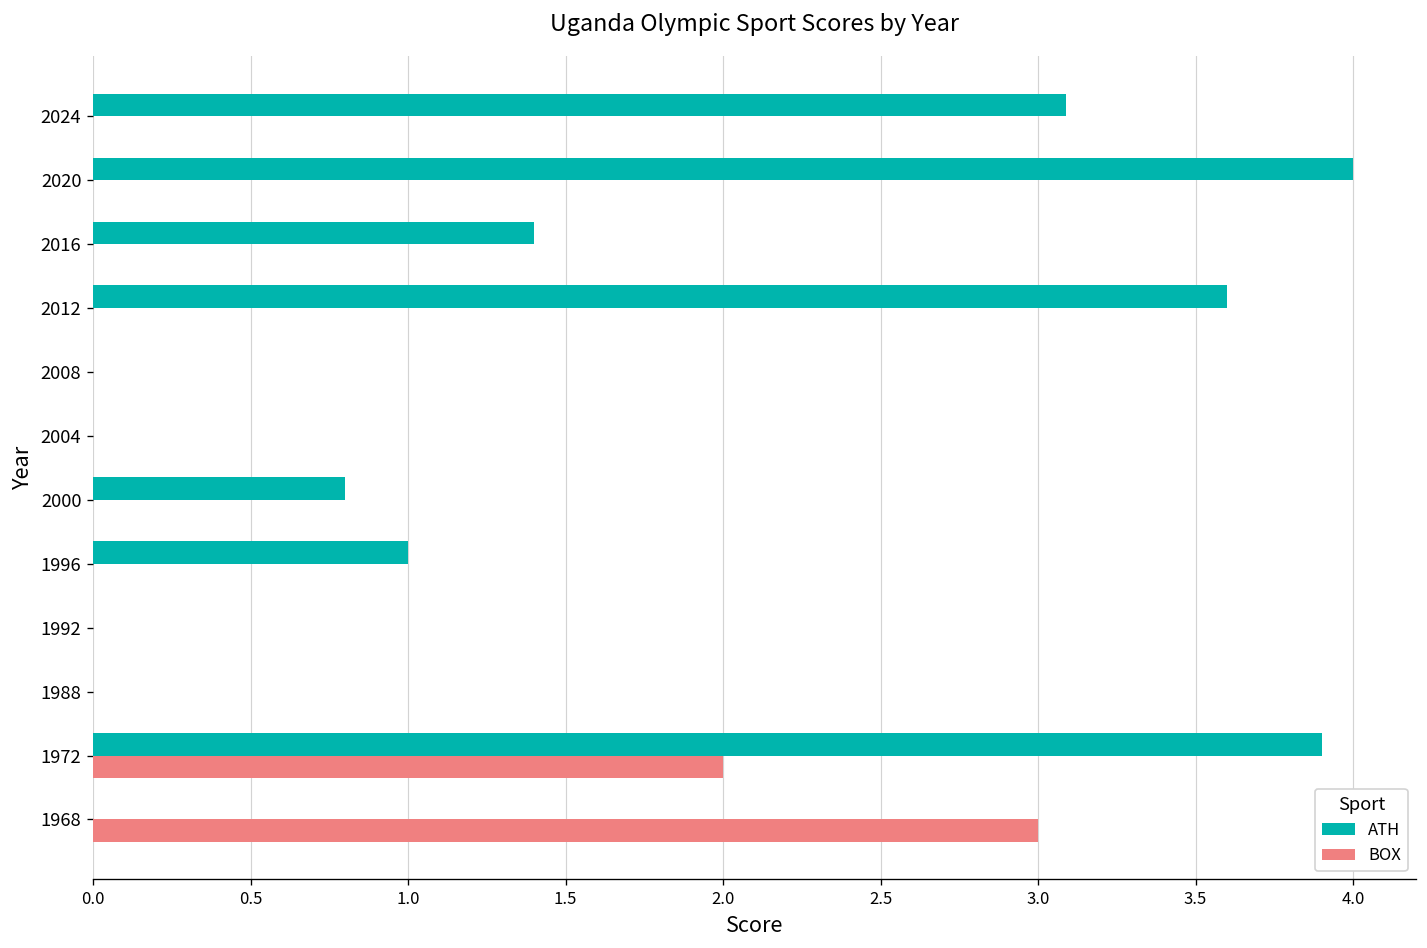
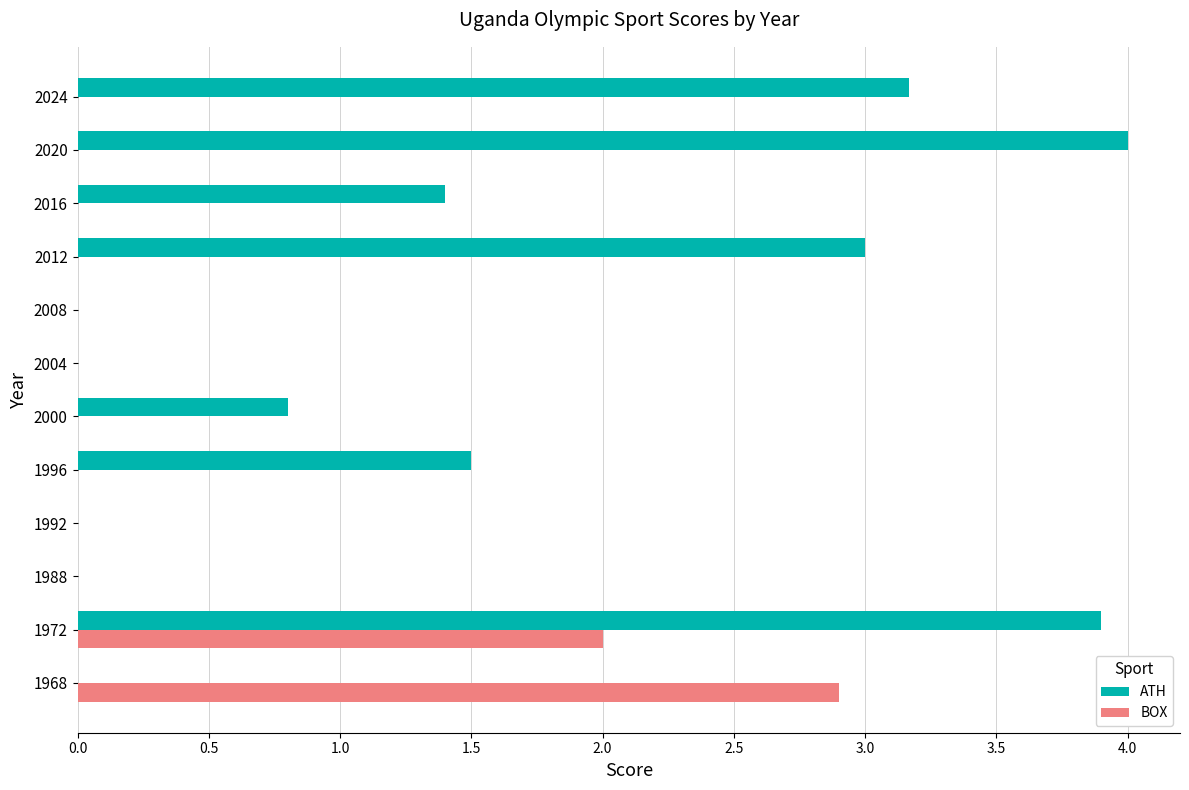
ATH, 2024: 3.09 -> 3.17
ATH, 2012: 3.6 -> 3.0
ATH, 1996: 1.0 -> 1.5
BOX, 1968: 3.0 -> 2.9
